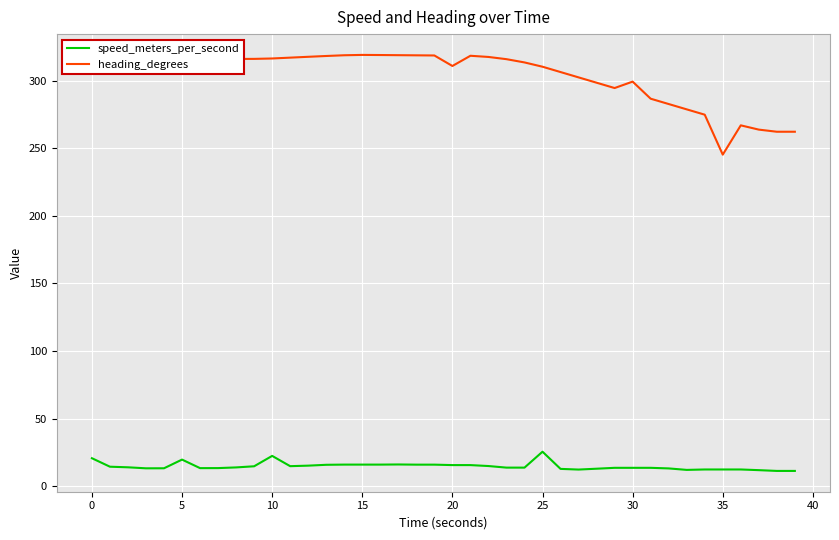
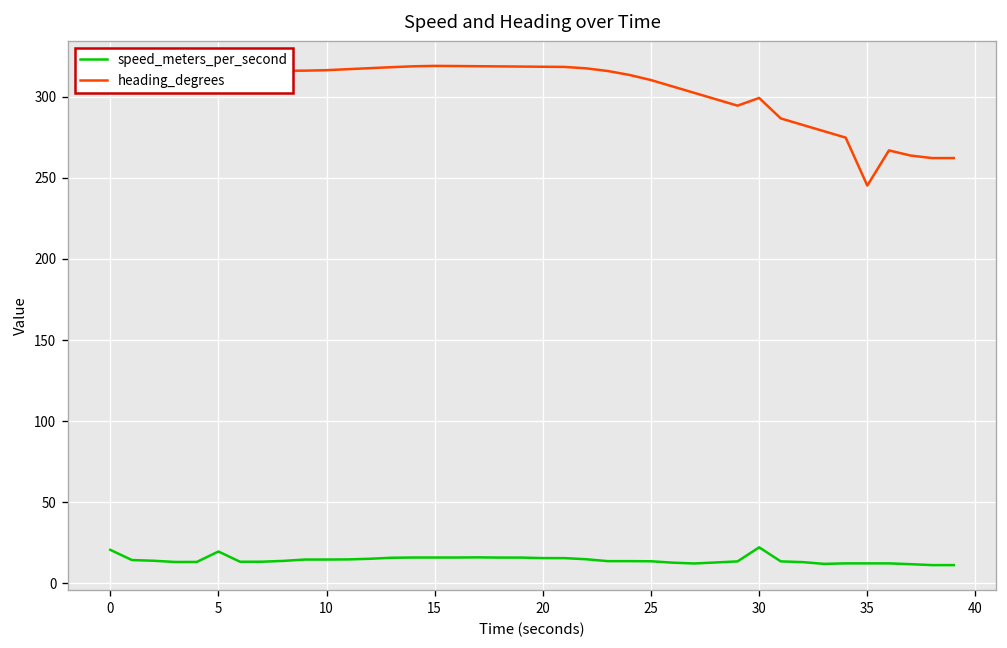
speed_meters_per_second, 10: 22 -> 15
heading_degrees, 20: 311 -> 318
speed_meters_per_second, 25: 25 -> 14
speed_meters_per_second, 30: 14 -> 22
